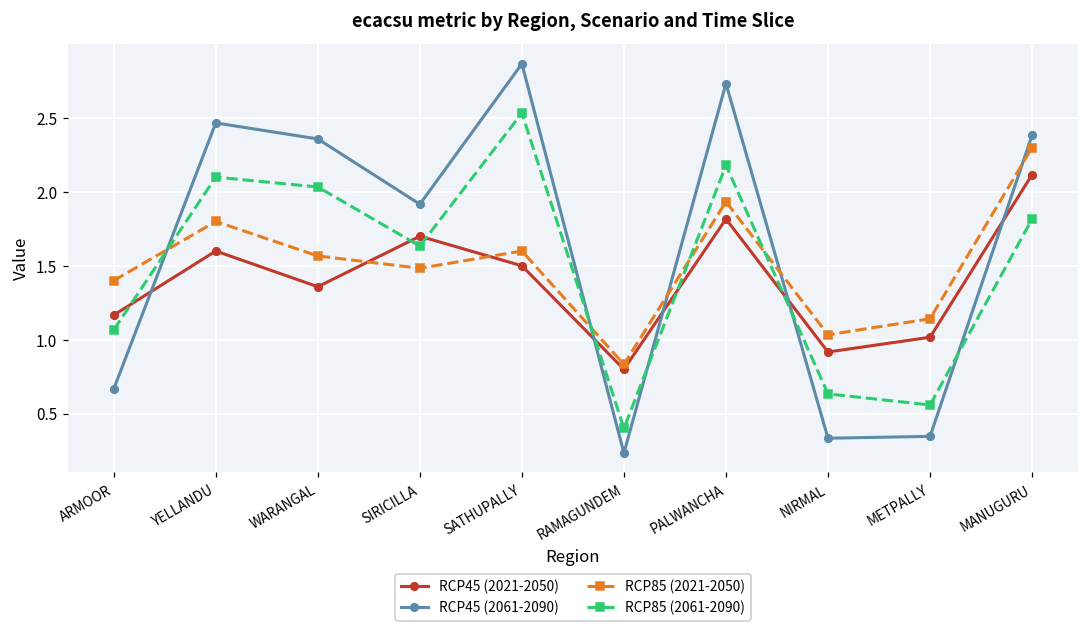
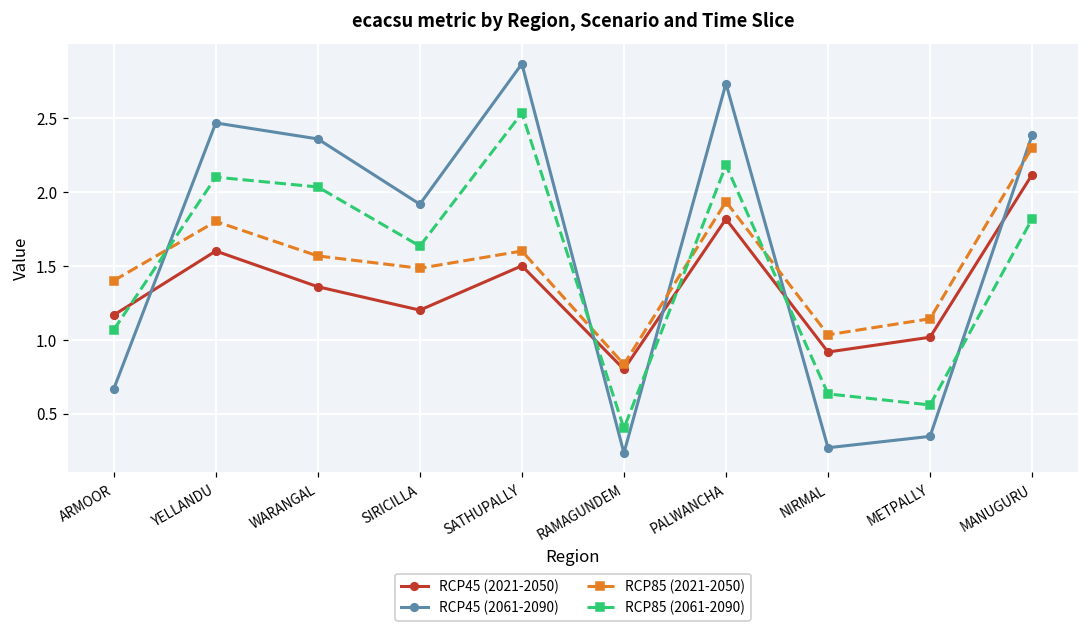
RCP45 (2021-2050), SIRICILLA: 1.7 -> 1.2
RCP45 (2061-2090), NIRMAL: 0.33 -> 0.27
